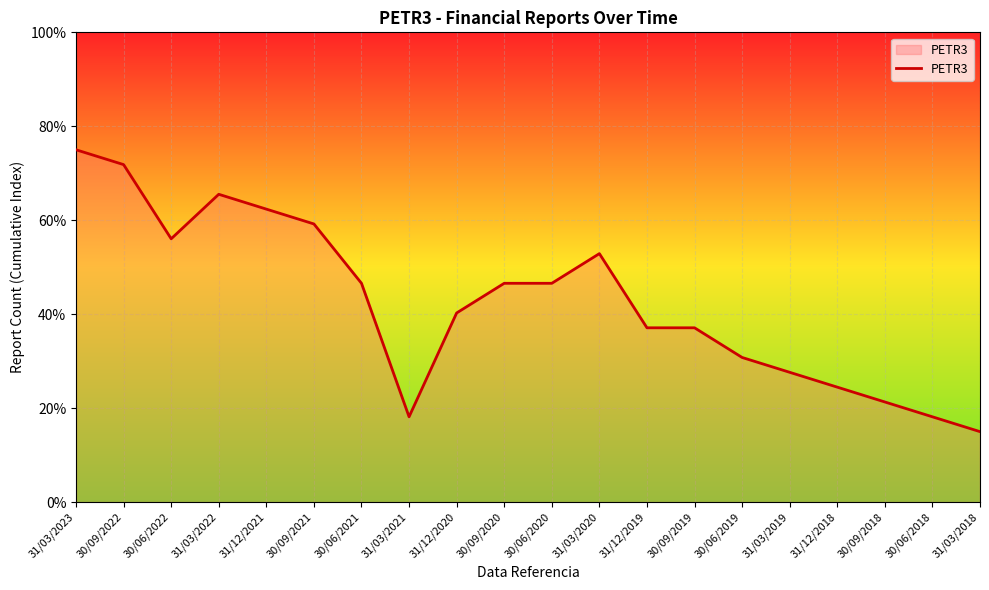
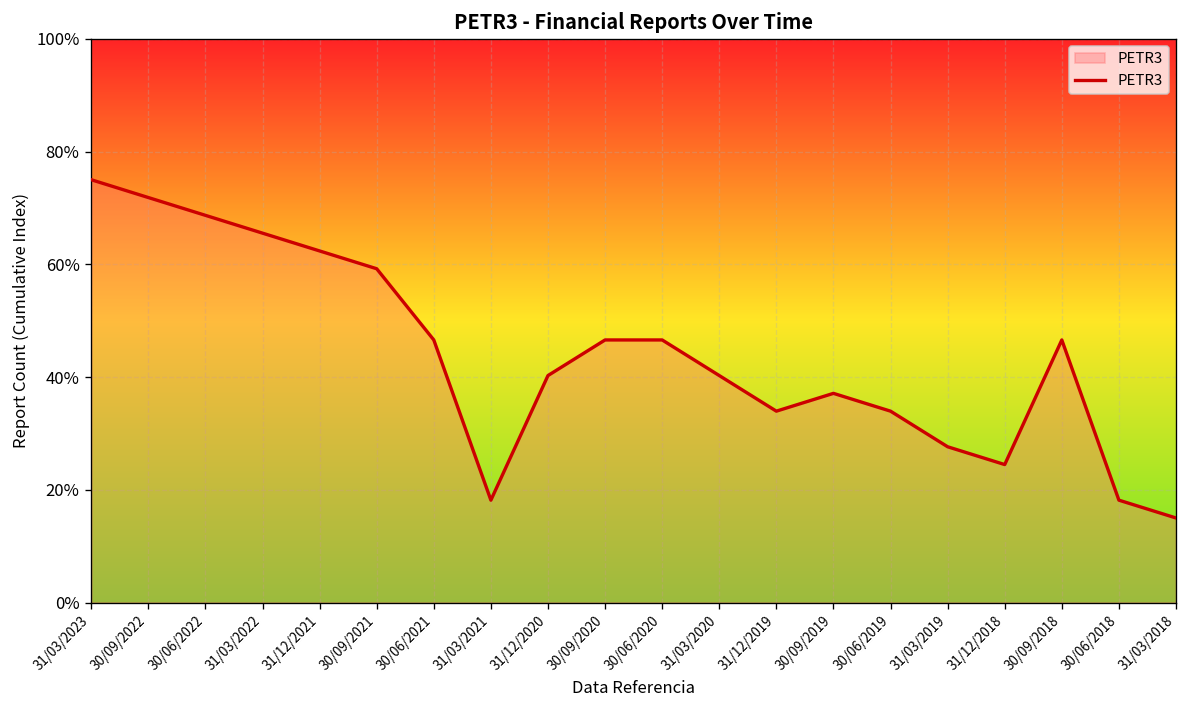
30/06/2022: 56% -> 69%
31/03/2020: 53% -> 40%
31/12/2019: 37% -> 34%
30/06/2019: 31% -> 34%
30/09/2018: 21% -> 47%
